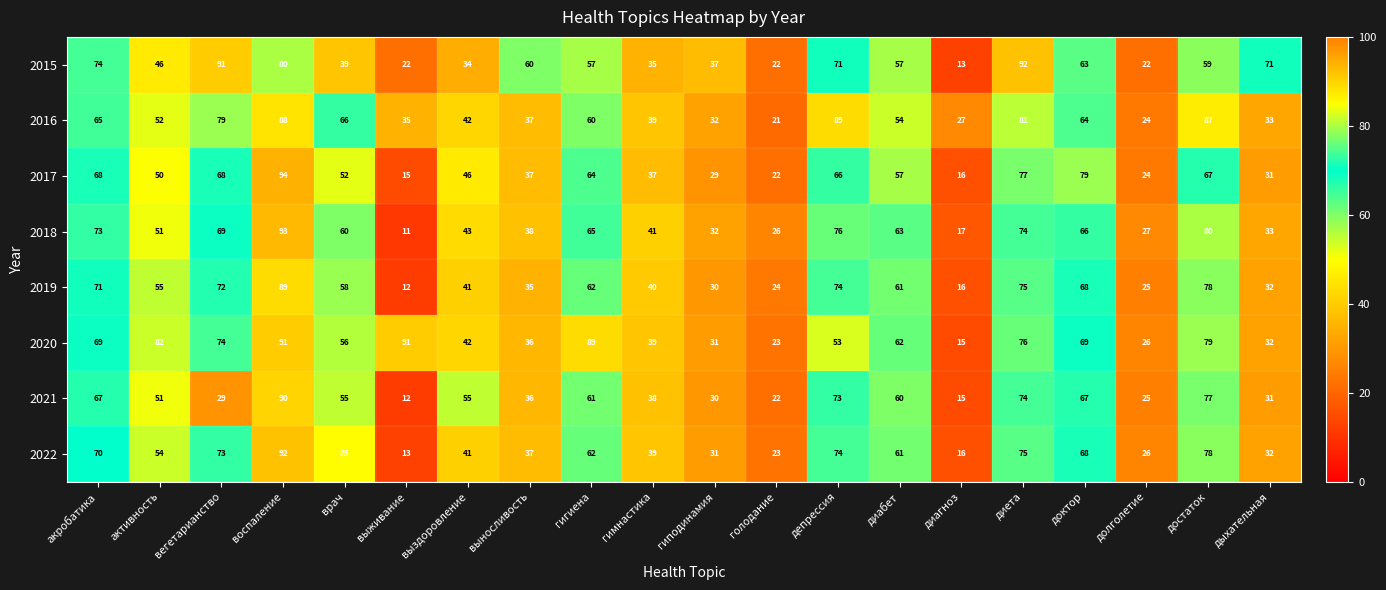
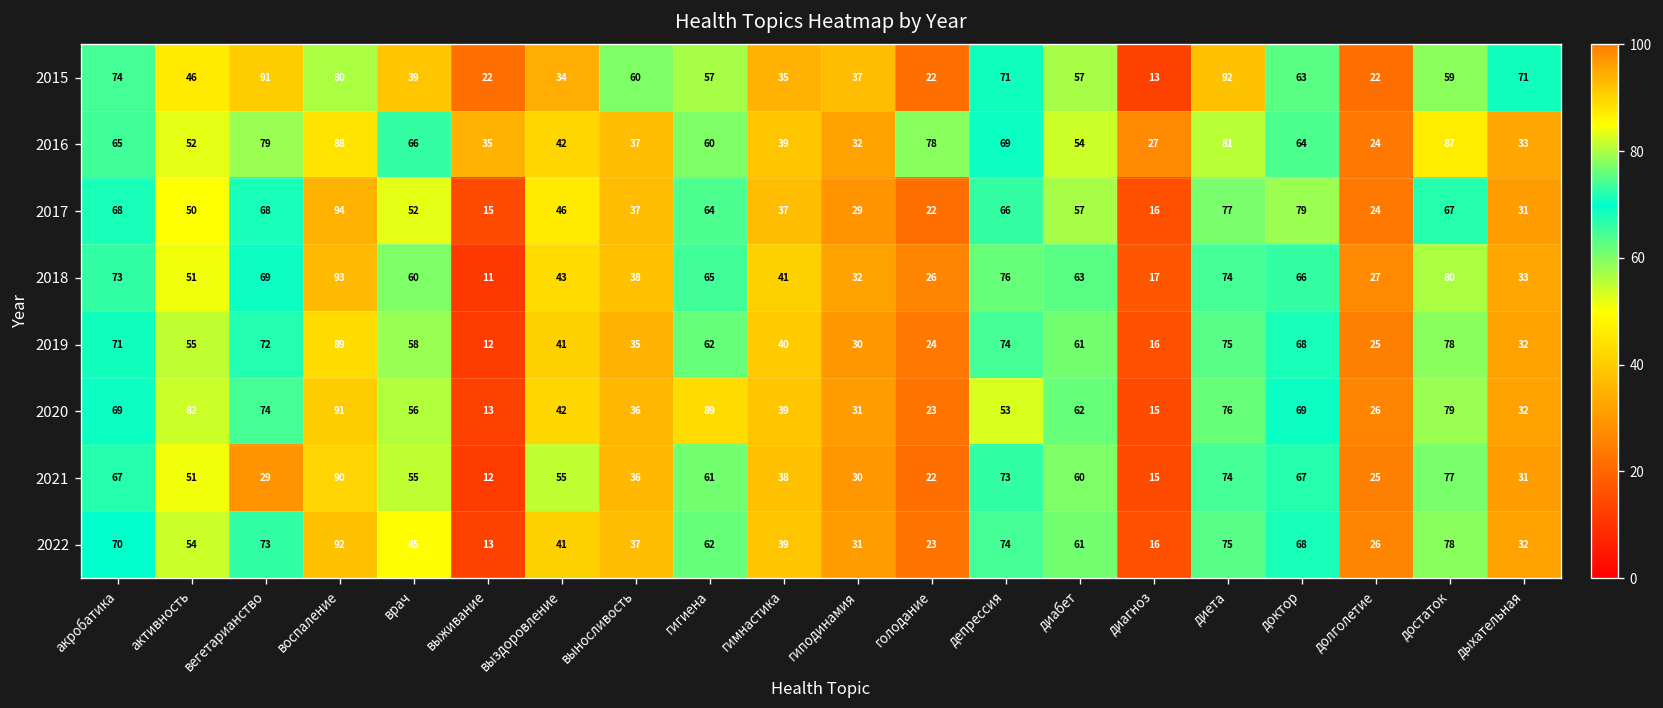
2016, голодание: 21 -> 78
2016, депрессия: 89 -> 69
2020, выживание: 91 -> 13
